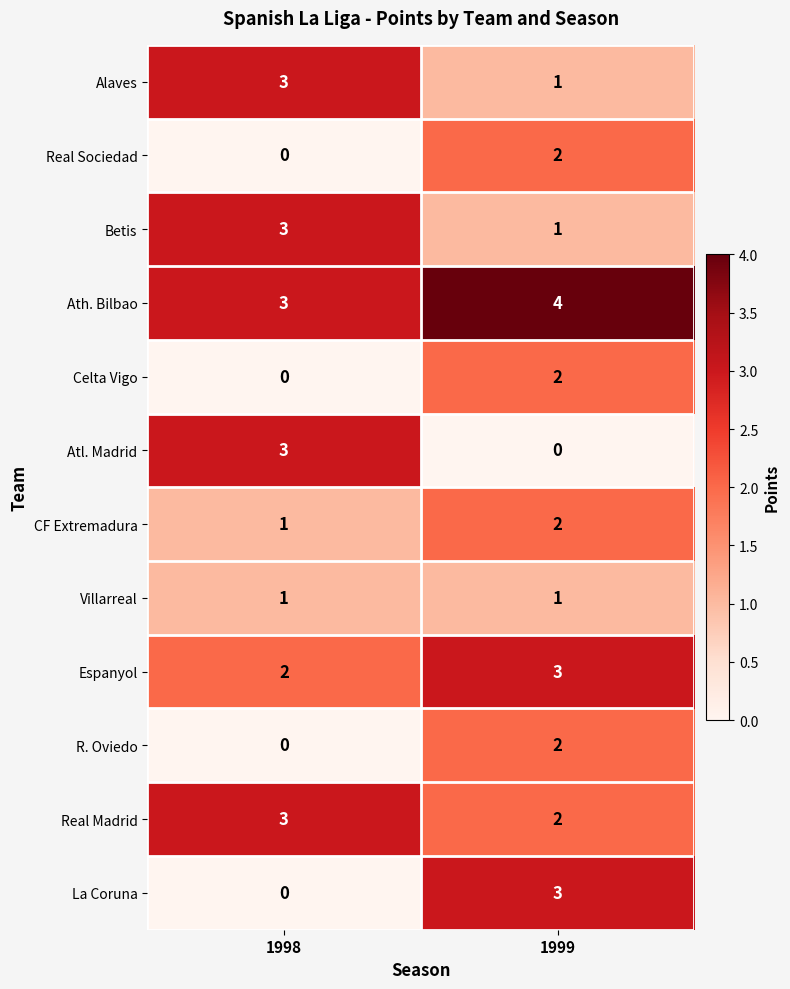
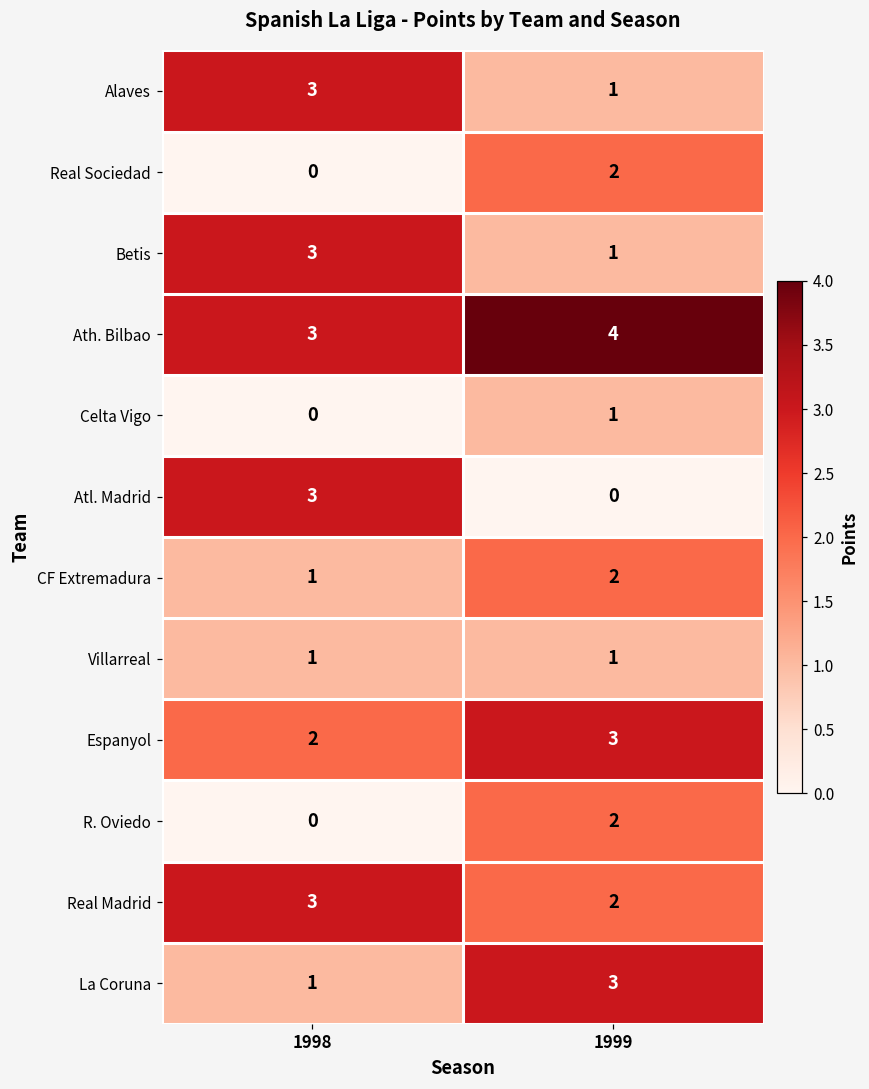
Celta Vigo, 1999: 2 -> 1
La Coruna, 1998: 0 -> 1
